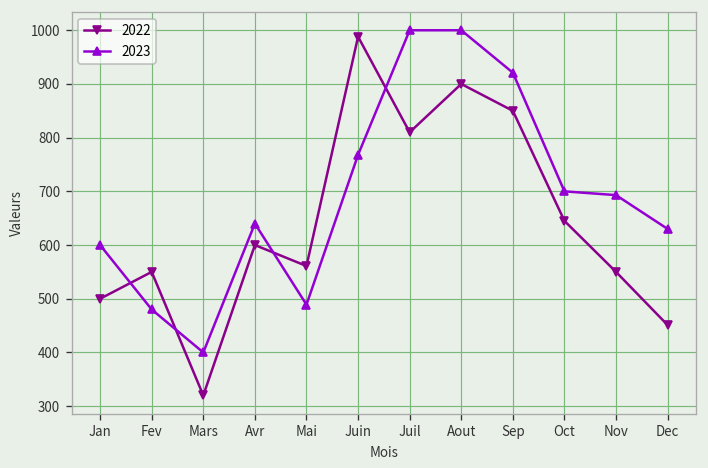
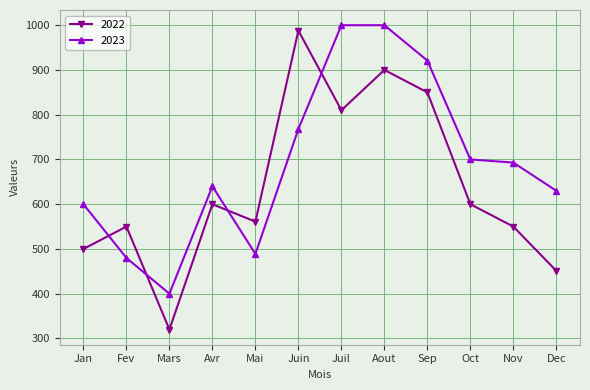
2022, Oct: 650 -> 600
